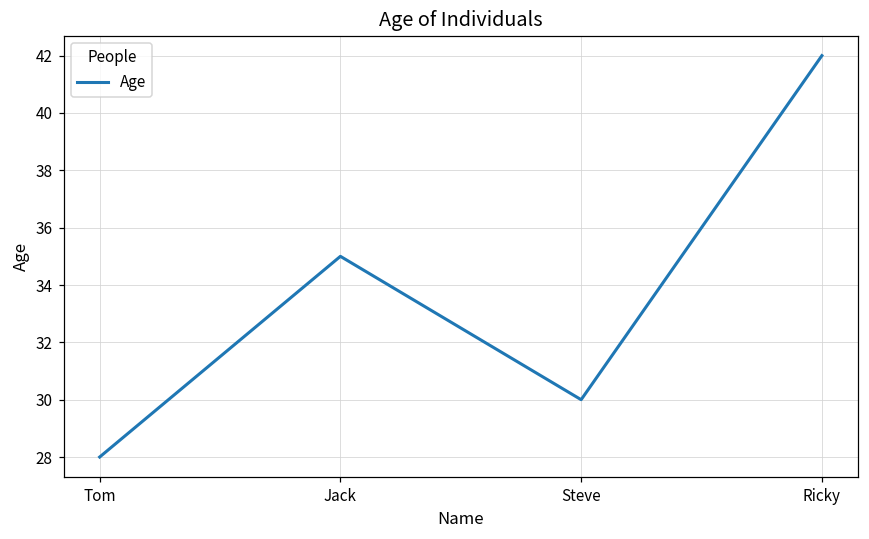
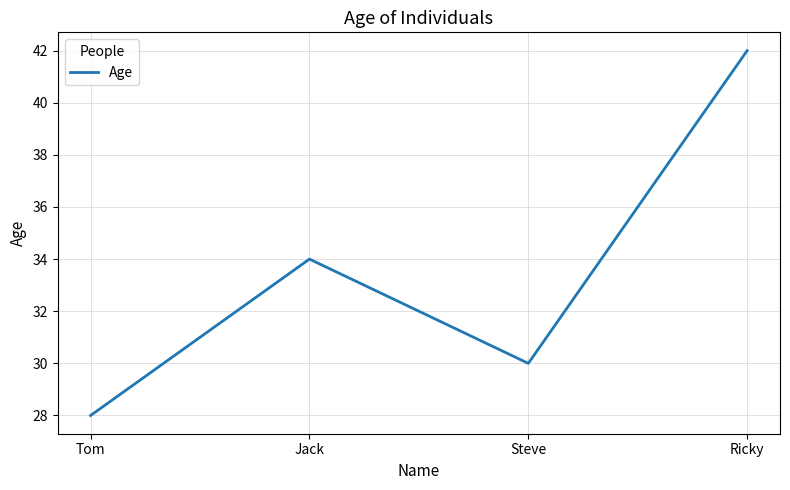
Jack: 35 -> 34
